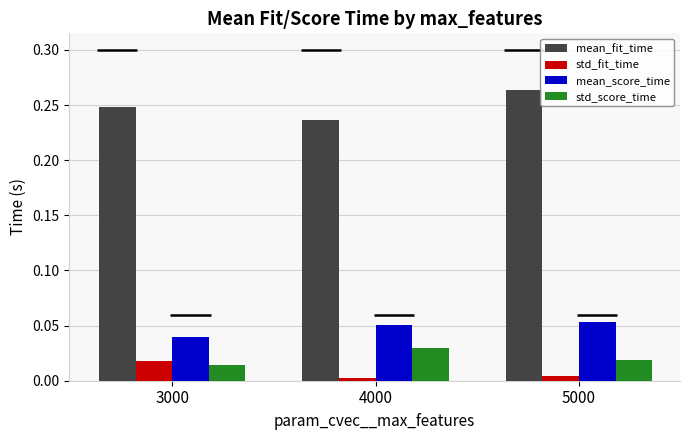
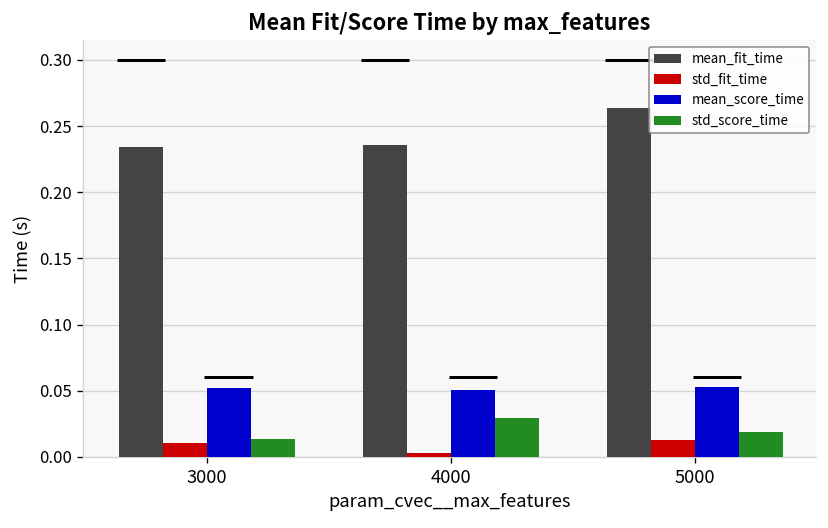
mean_fit_time, 3000: 0.248 -> 0.234
std_fit_time, 3000: 0.018 -> 0.010
mean_score_time, 3000: 0.040 -> 0.052
std_fit_time, 5000: 0.004 -> 0.013
